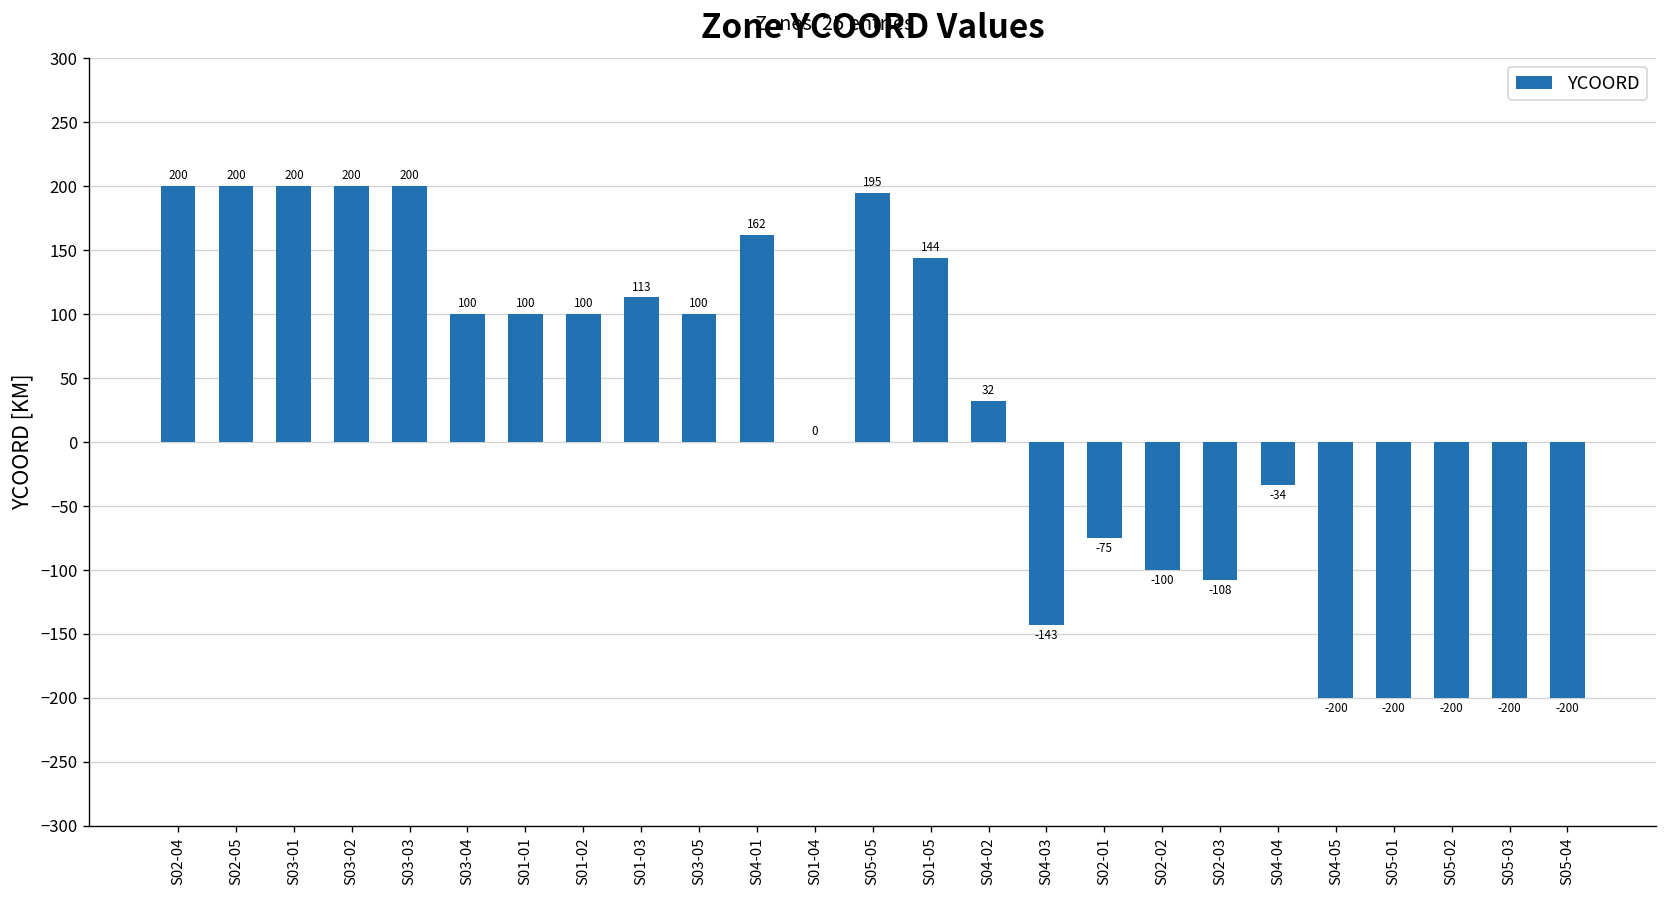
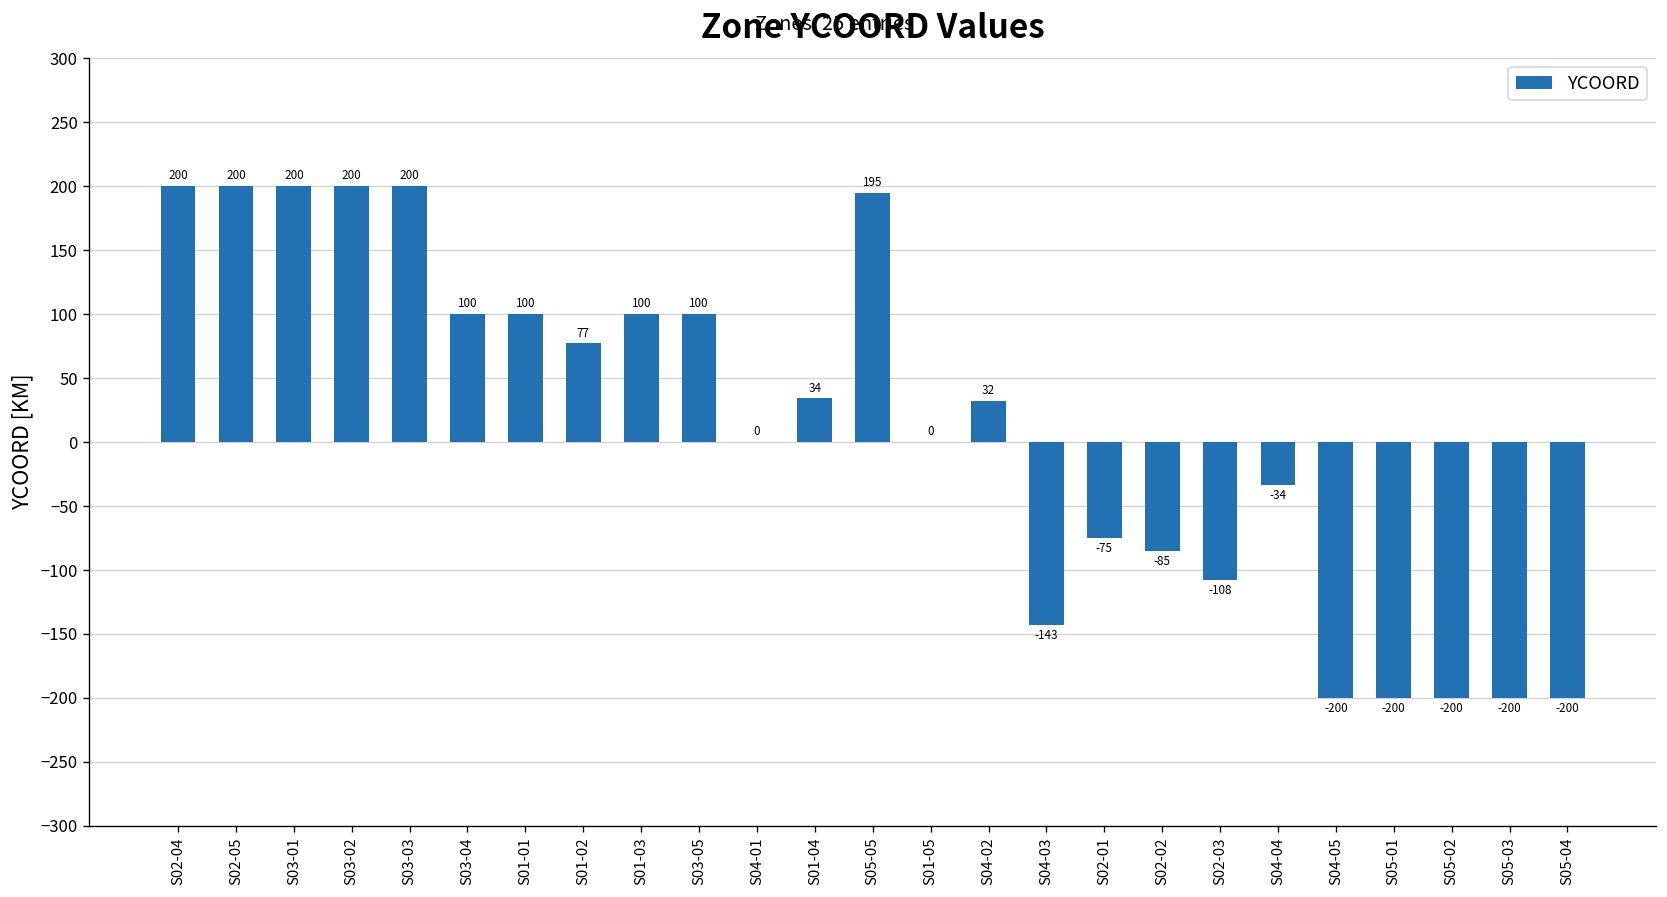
S01-02: 100 -> 77
S01-03: 113 -> 100
S04-01: 162 -> 0
S01-04: 0 -> 34
S01-05: 144 -> 0
S02-02: -100 -> -85
